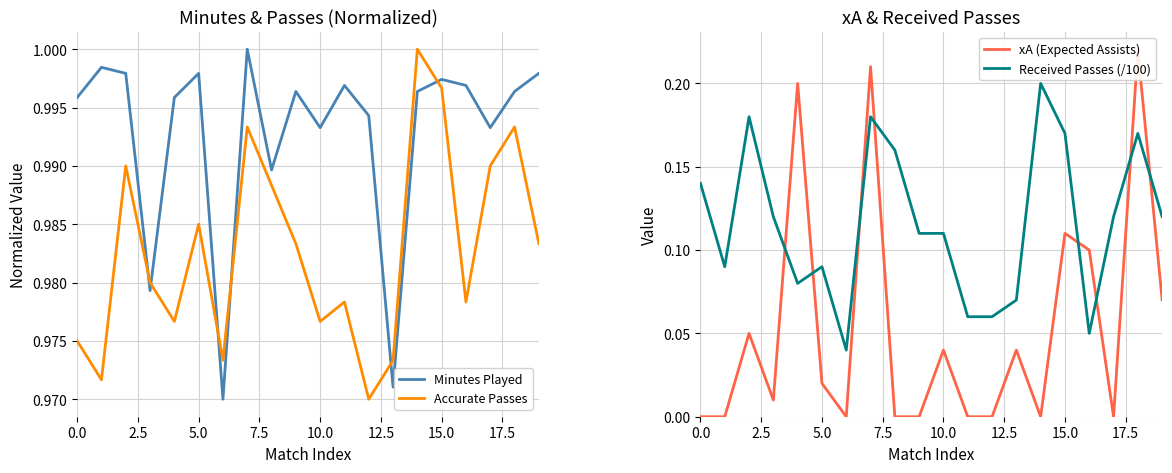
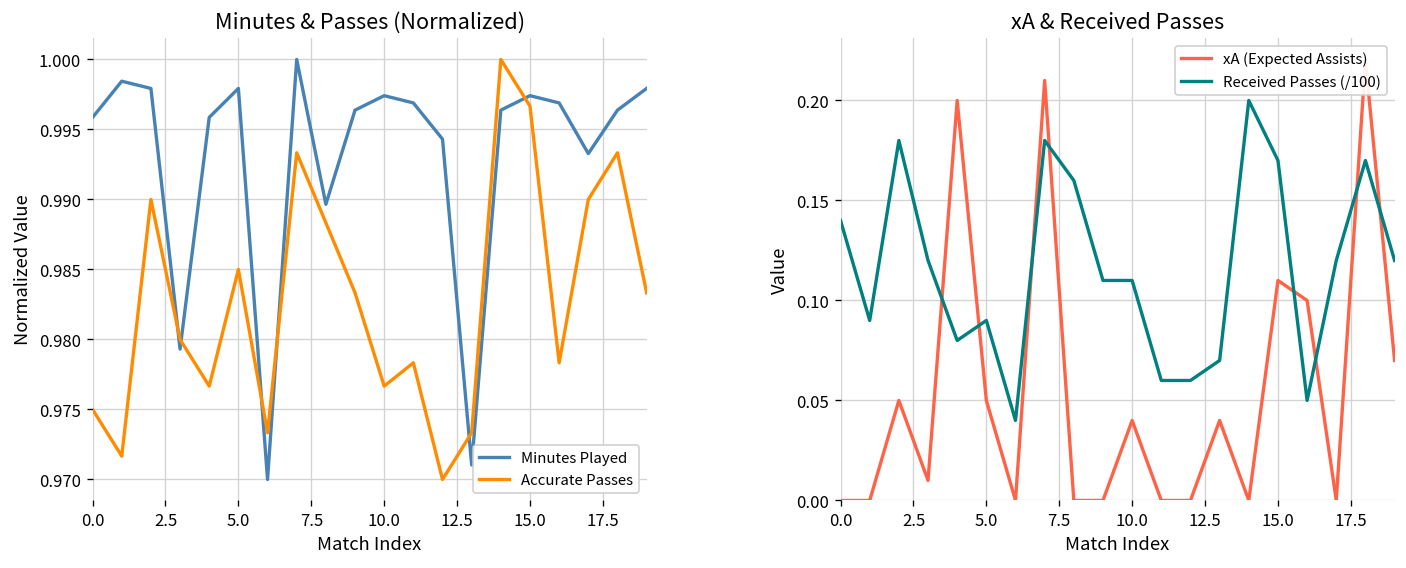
Minutes & Passes (Normalized), Minutes Played, 10.0: 0.9933 -> 0.9974
xA & Received Passes, xA (Expected Assists), 5.0: 0.02 -> 0.05
